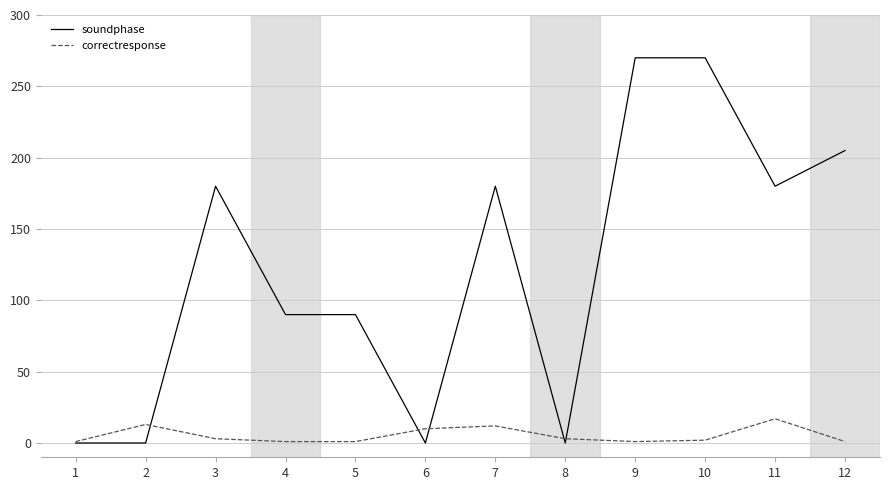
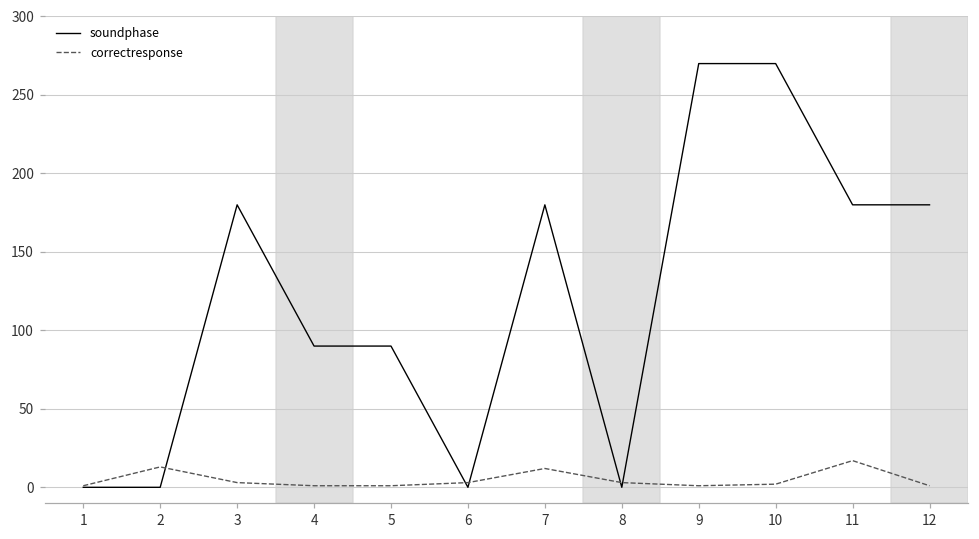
correctresponse, 6: 10 -> 3
soundphase, 12: 205 -> 180
